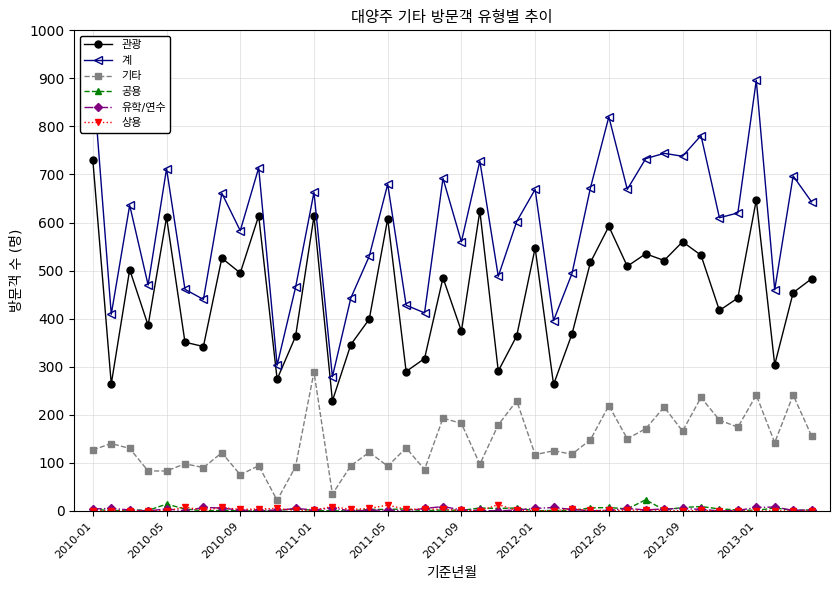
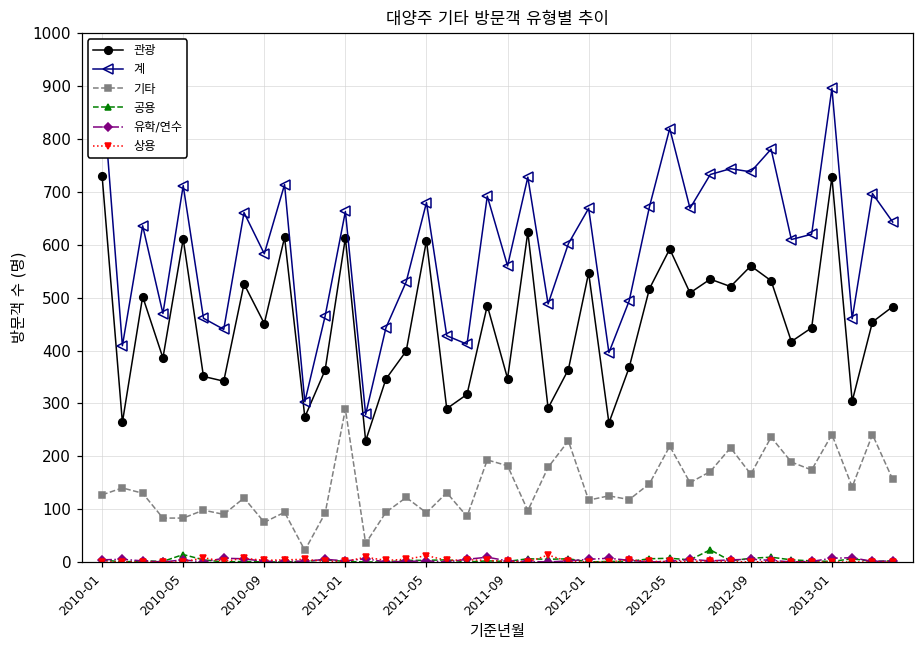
관광, 2010-09: 500 -> 450
관광, 2011-09: 370 -> 350
관광, 2013-01: 650 -> 730
